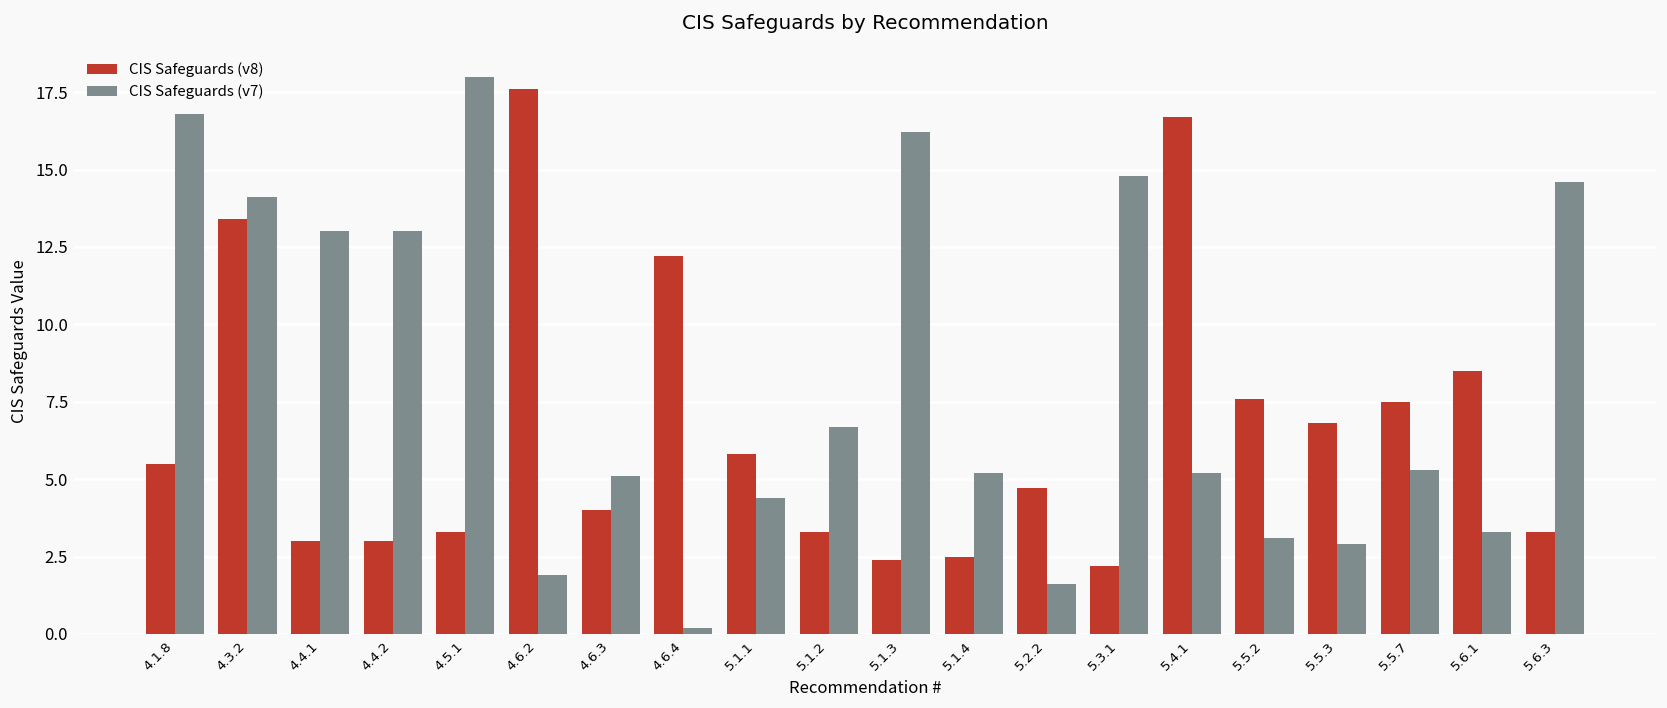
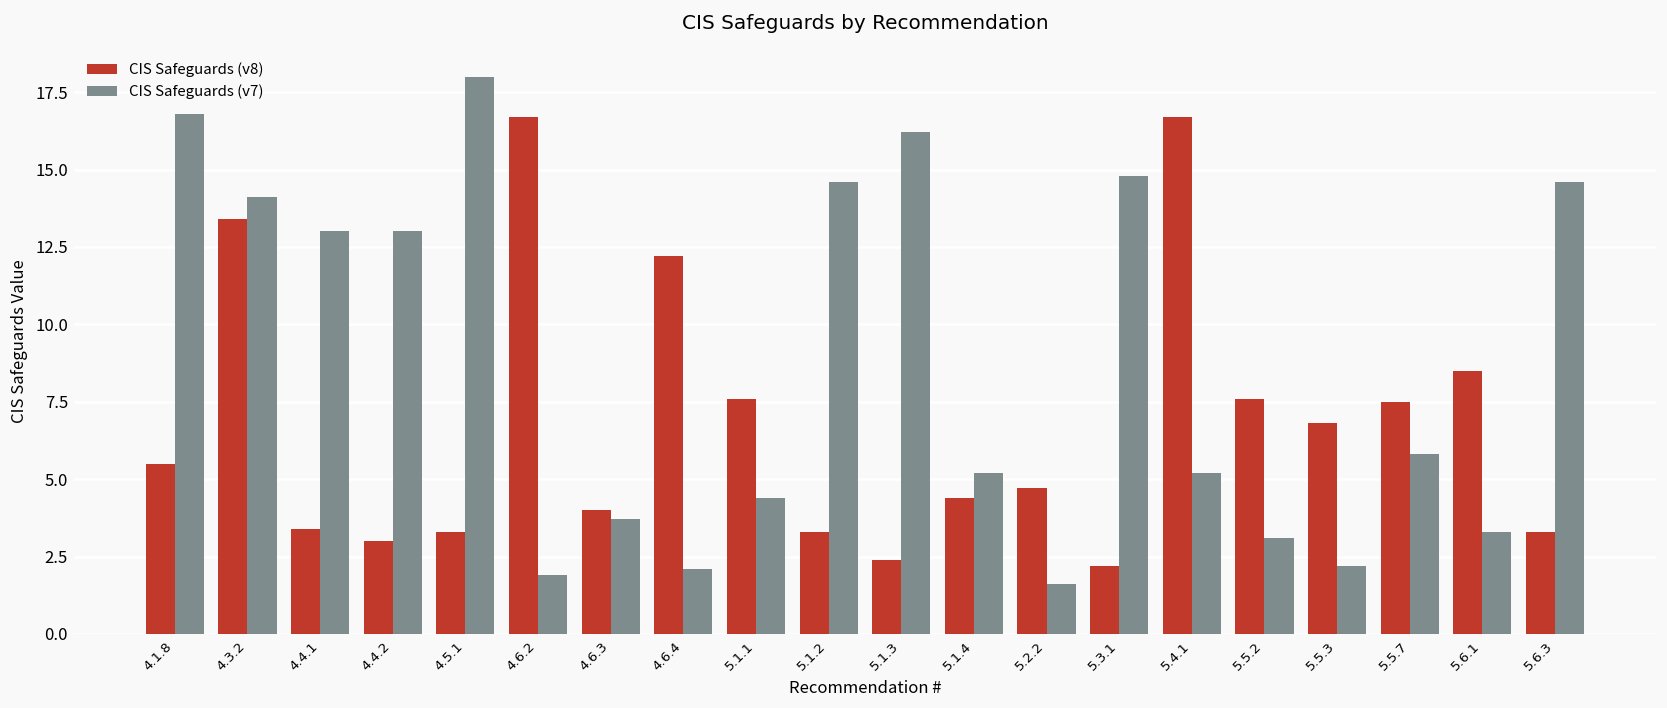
CIS Safeguards (v8), 4.4.1: 3.0 -> 3.4
CIS Safeguards (v8), 4.6.2: 17.6 -> 16.7
CIS Safeguards (v7), 4.6.3: 5.1 -> 3.7
CIS Safeguards (v7), 4.6.4: 0.2 -> 2.1
CIS Safeguards (v8), 5.1.1: 5.8 -> 7.6
CIS Safeguards (v7), 5.1.2: 6.7 -> 14.6
CIS Safeguards (v8), 5.1.4: 2.5 -> 4.4
CIS Safeguards (v7), 5.5.3: 2.9 -> 2.2
CIS Safeguards (v7), 5.5.7: 5.3 -> 5.8
